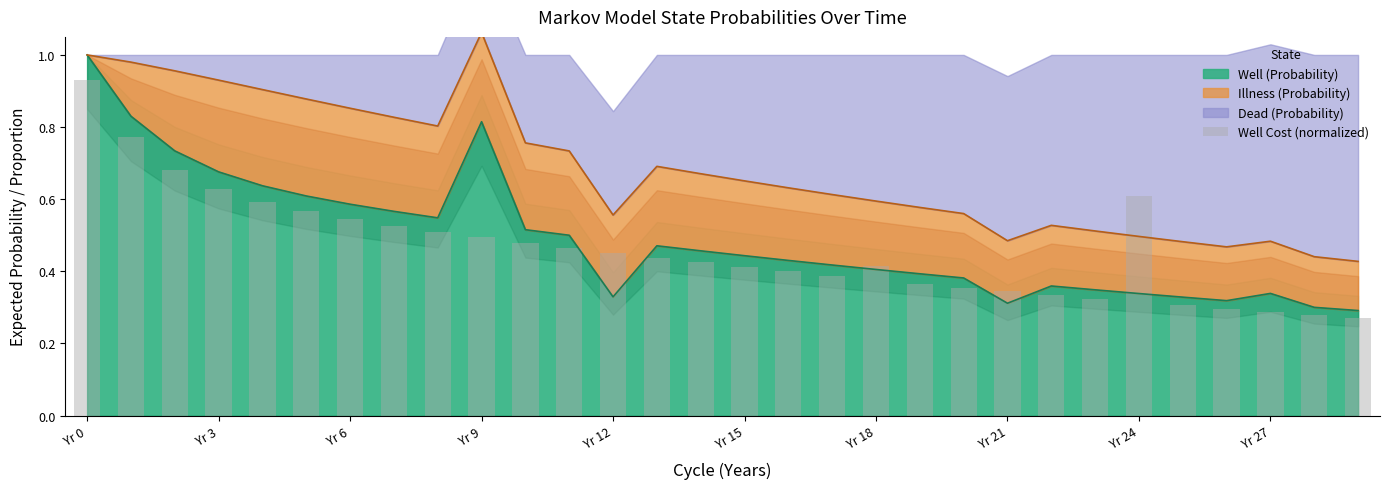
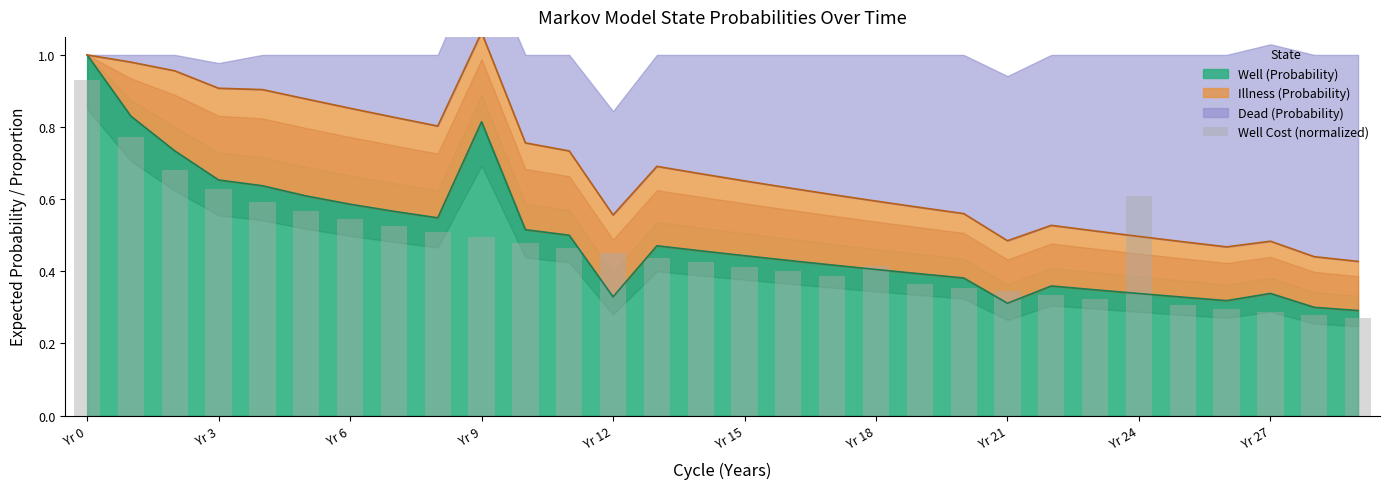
Well (Probability), Yr 3: 0.68 -> 0.65
